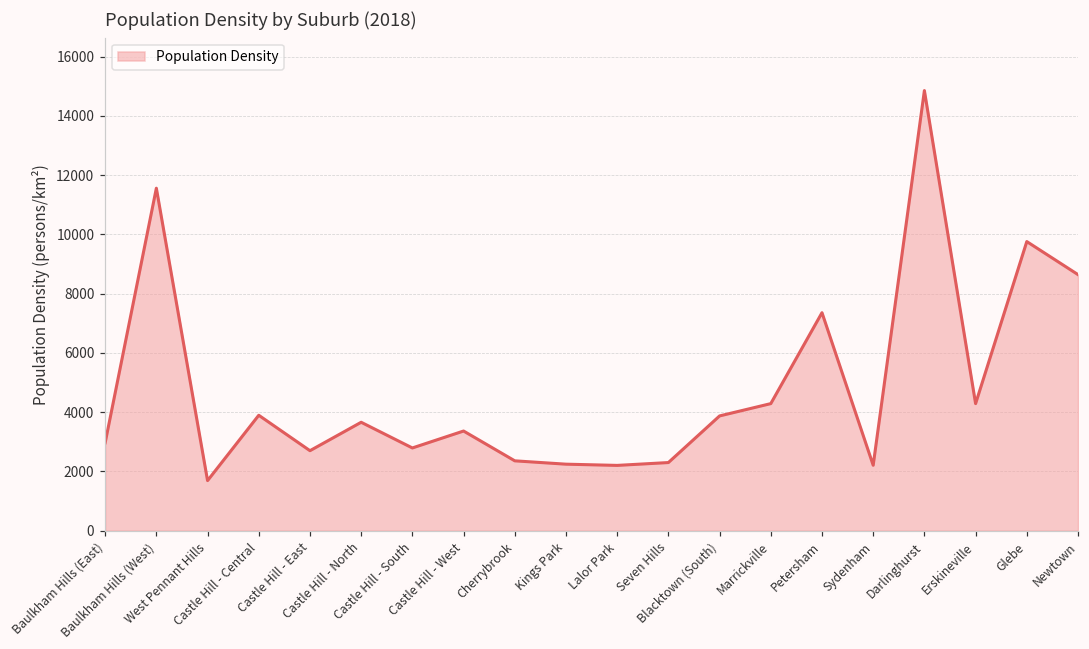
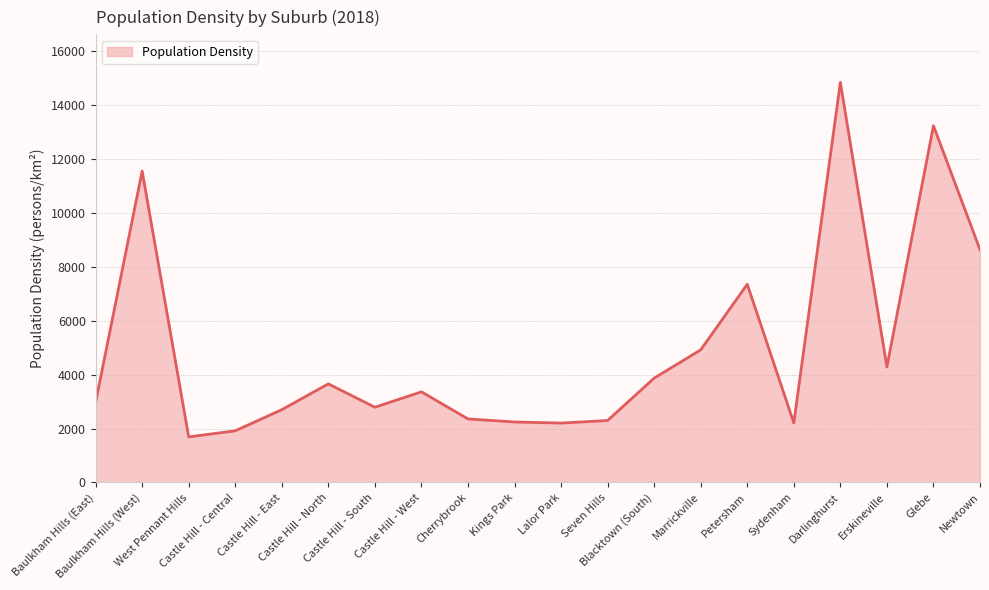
Castle Hill - Central: 3900 -> 1900
Marrickville: 4300 -> 4900
Glebe: 9800 -> 13200
